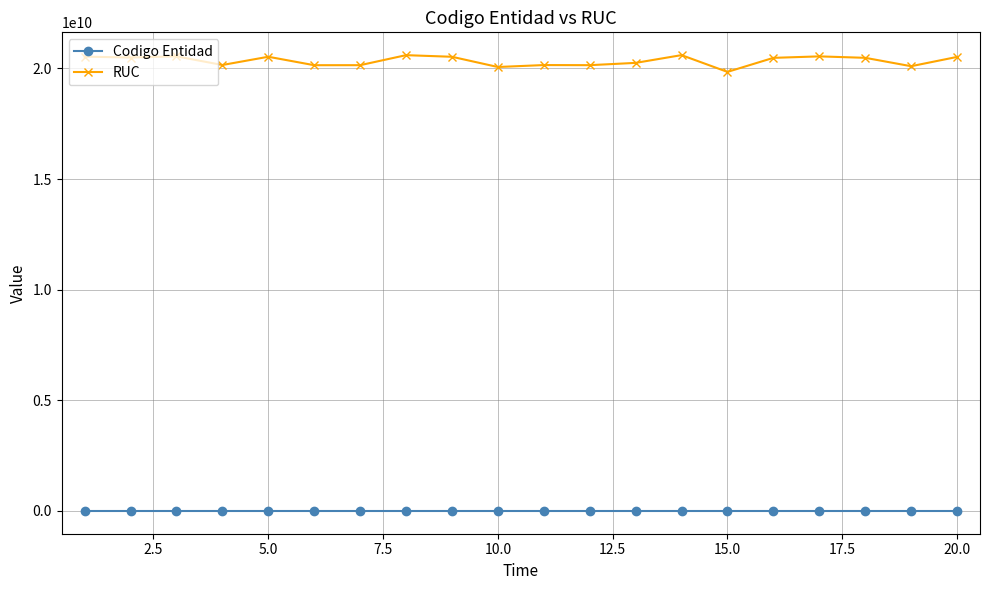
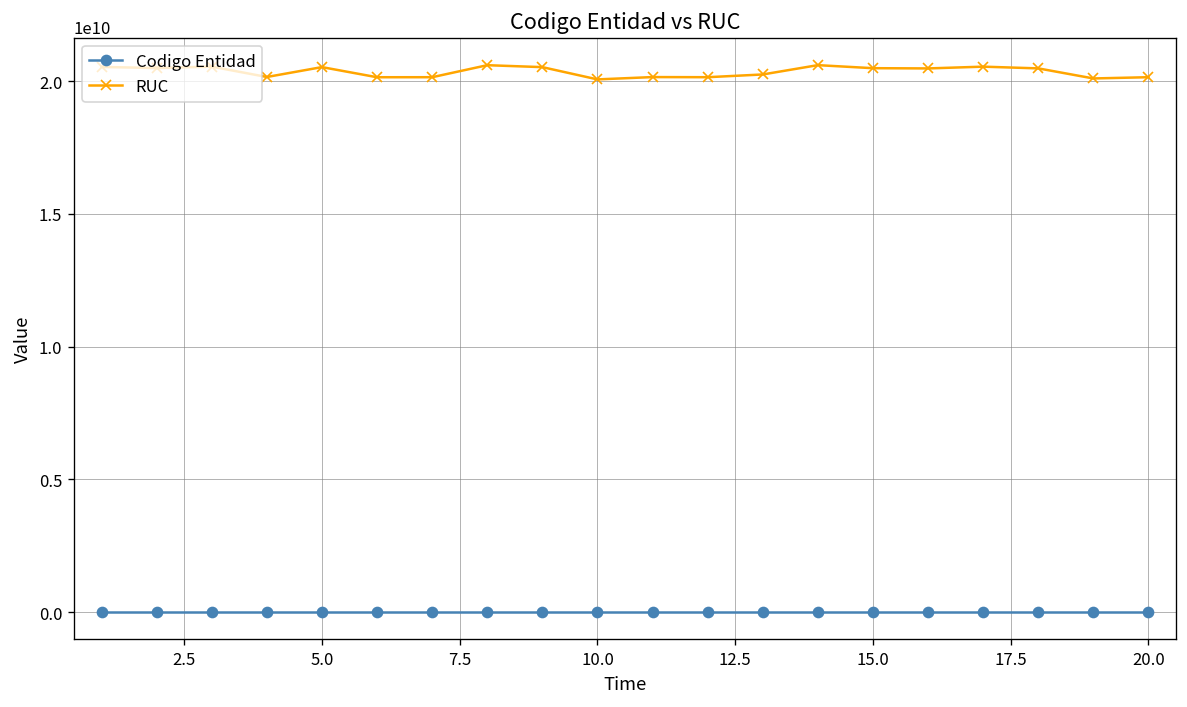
RUC, 15.0: 19800000000 -> 20500000000
RUC, 20.0: 20500000000 -> 20100000000
